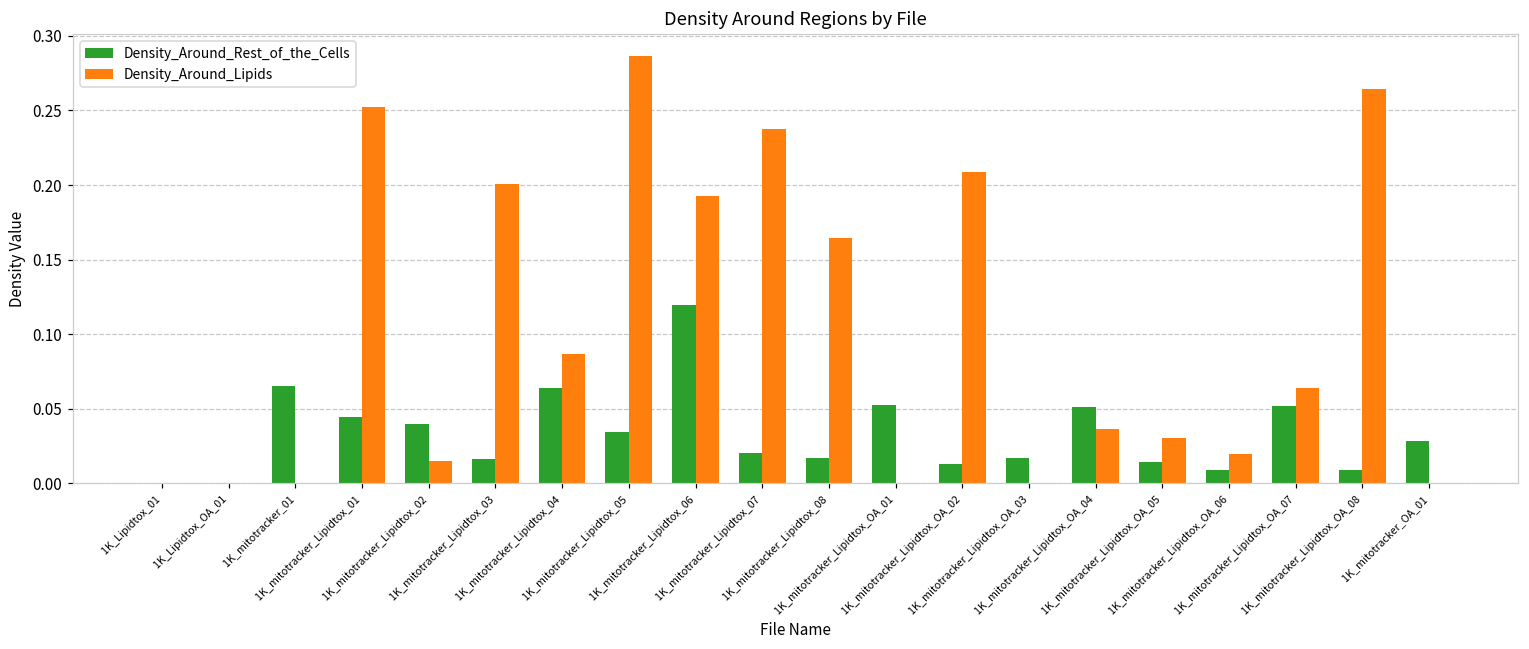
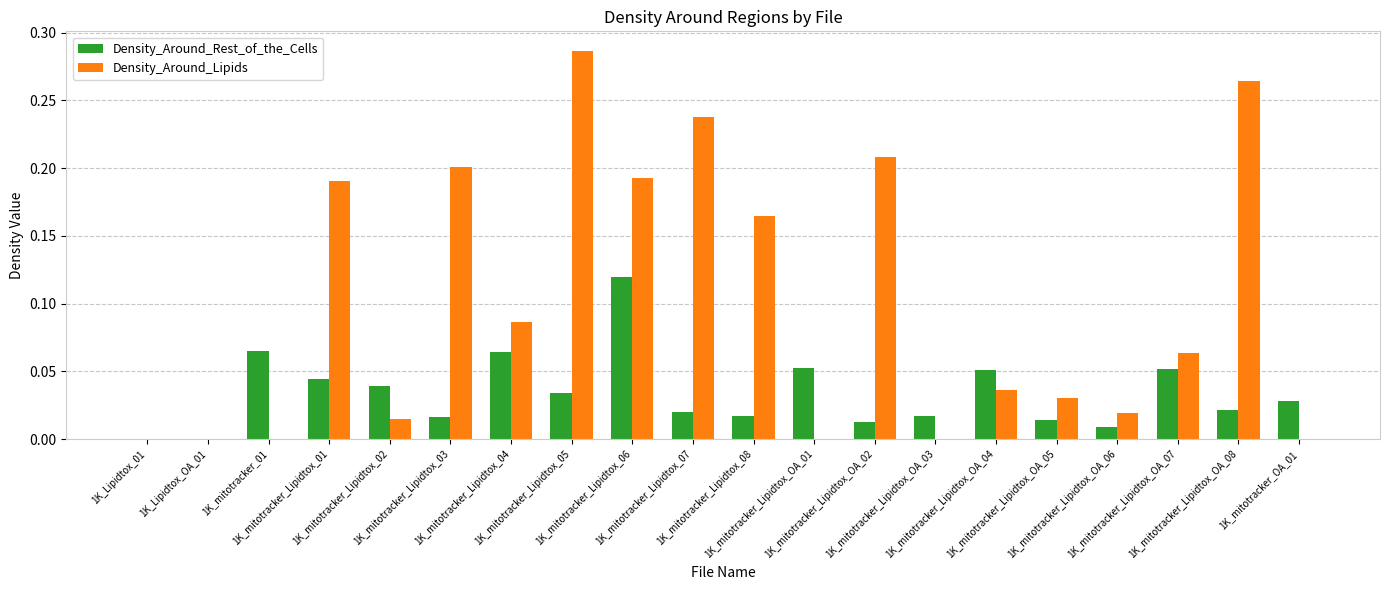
Density_Around_Lipids, 1K_mitotracker_Lipidtox_01: 0.252 -> 0.190
Density_Around_Rest_of_the_Cells, 1K_mitotracker_Lipidtox_OA_08: 0.009 -> 0.022
